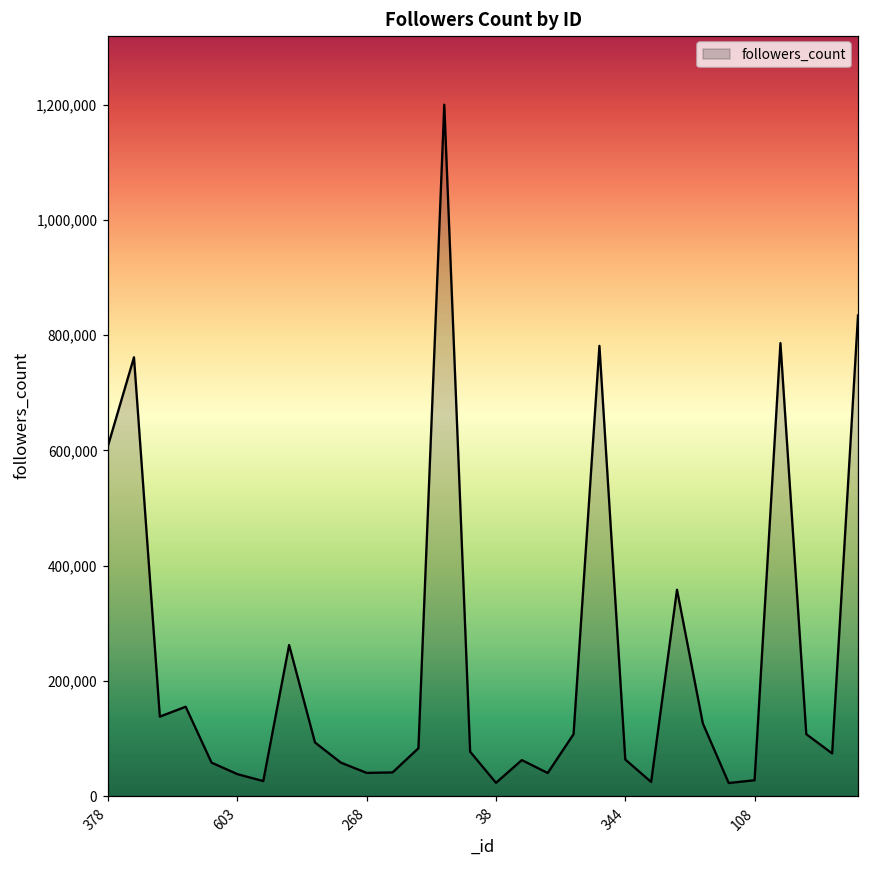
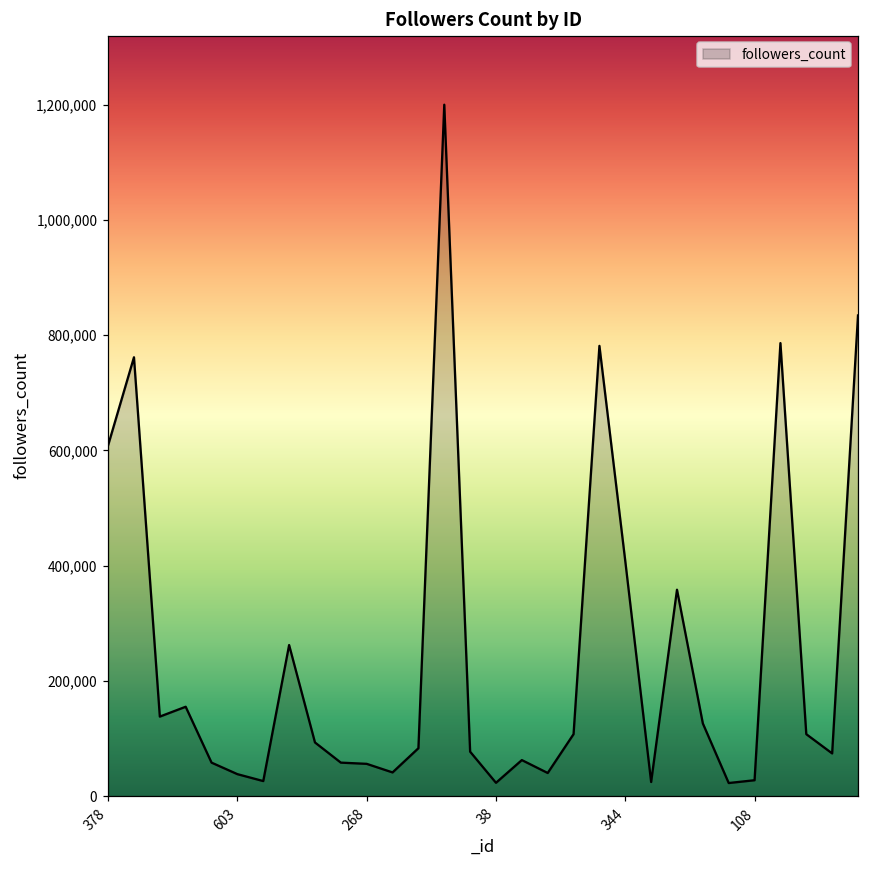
268: 40,000 -> 60,000
344: 60,000 -> 410,000
